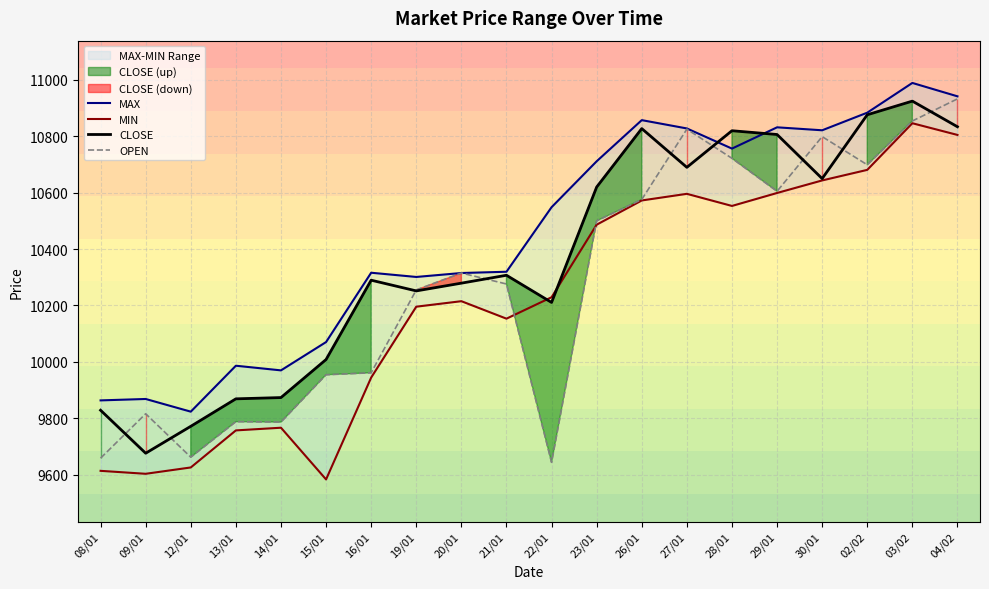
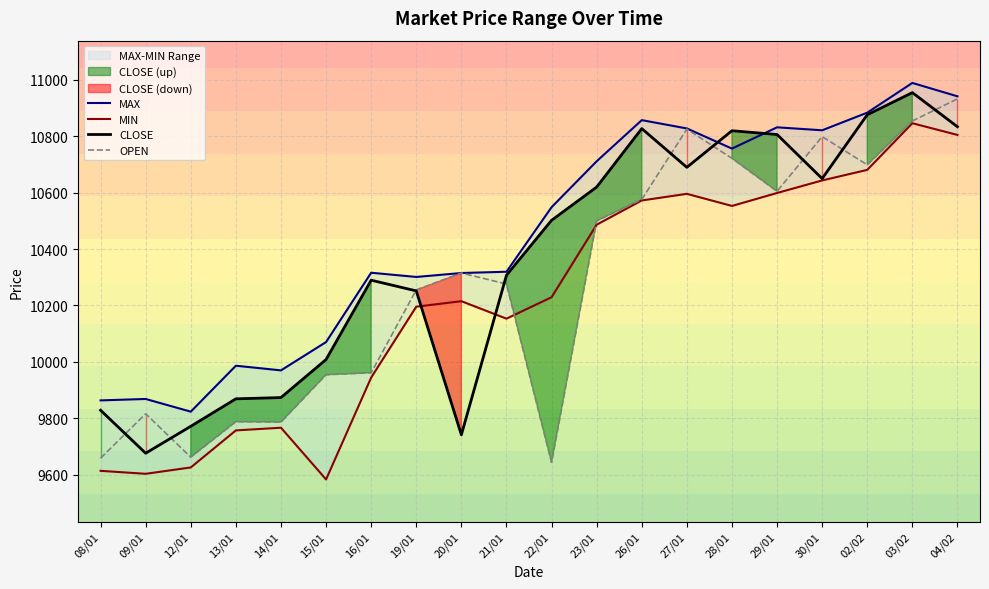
CLOSE, 20/01: 10280 -> 9740
CLOSE, 22/01: 10210 -> 10500
CLOSE, 03/02: 10930 -> 10960
